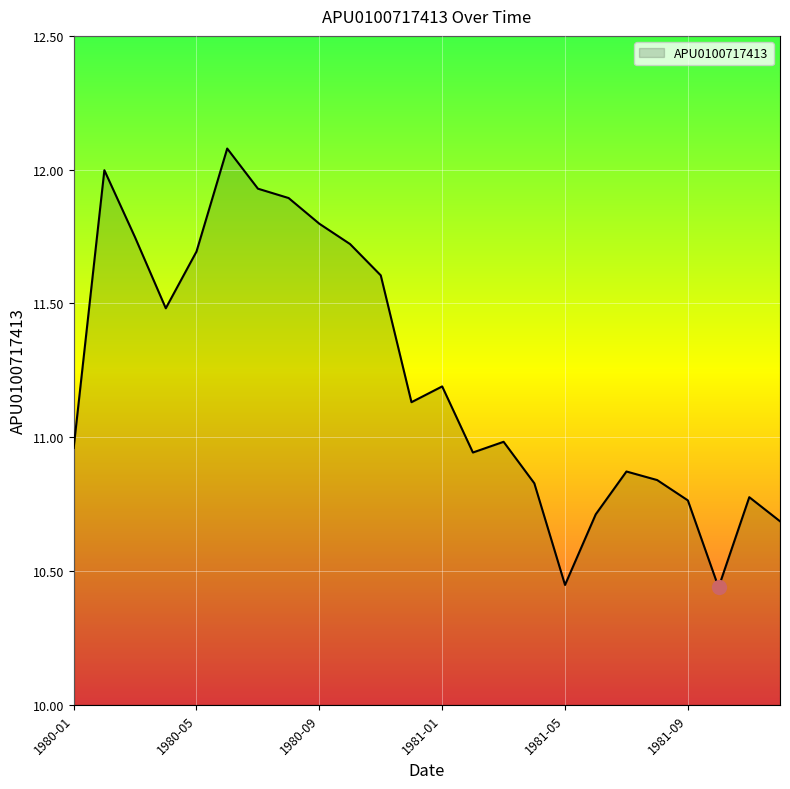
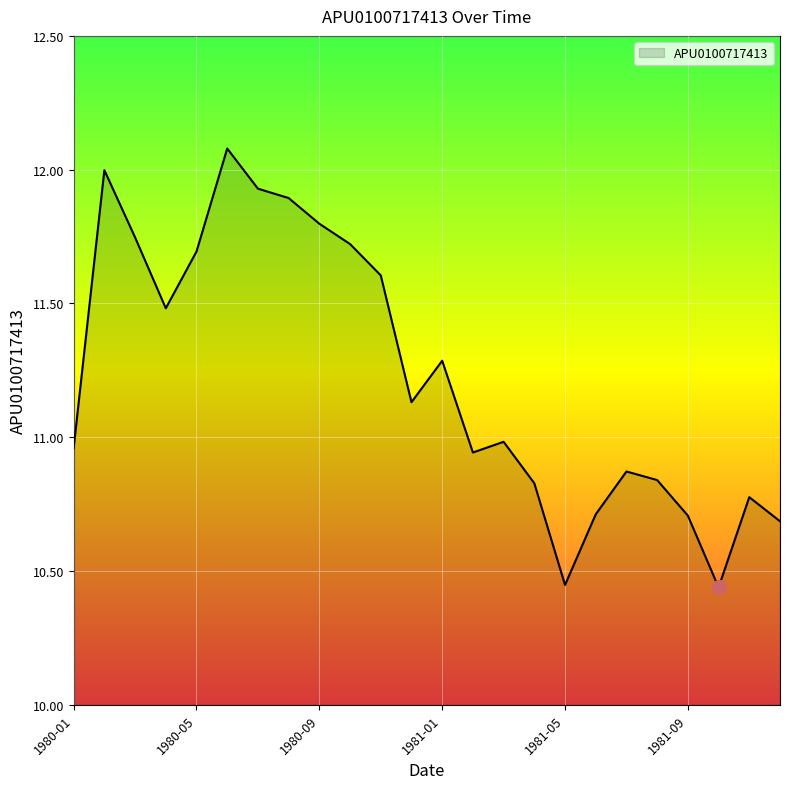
APU0100717413, 1981-01: 11.19 -> 11.29
APU0100717413, 1981-09: 10.76 -> 10.71
